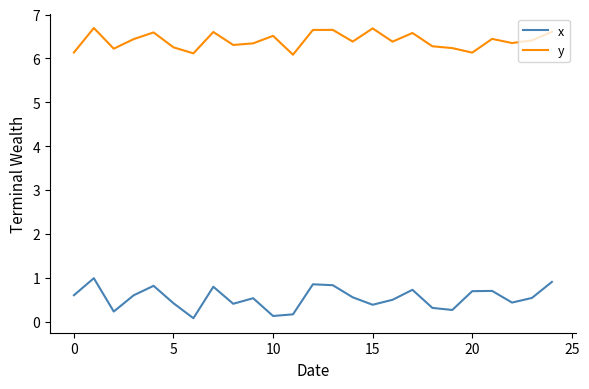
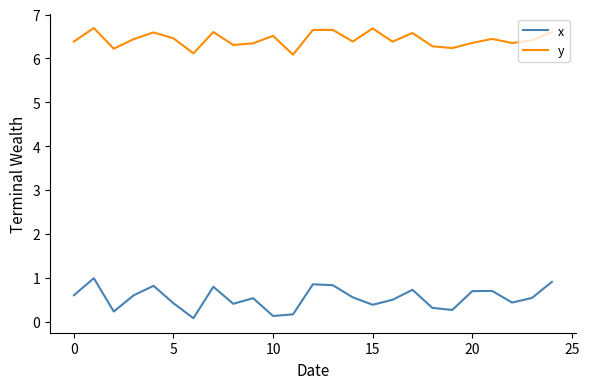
y, 0: 6.1 -> 6.4
y, 5: 6.3 -> 6.5
y, 20: 6.1 -> 6.4
